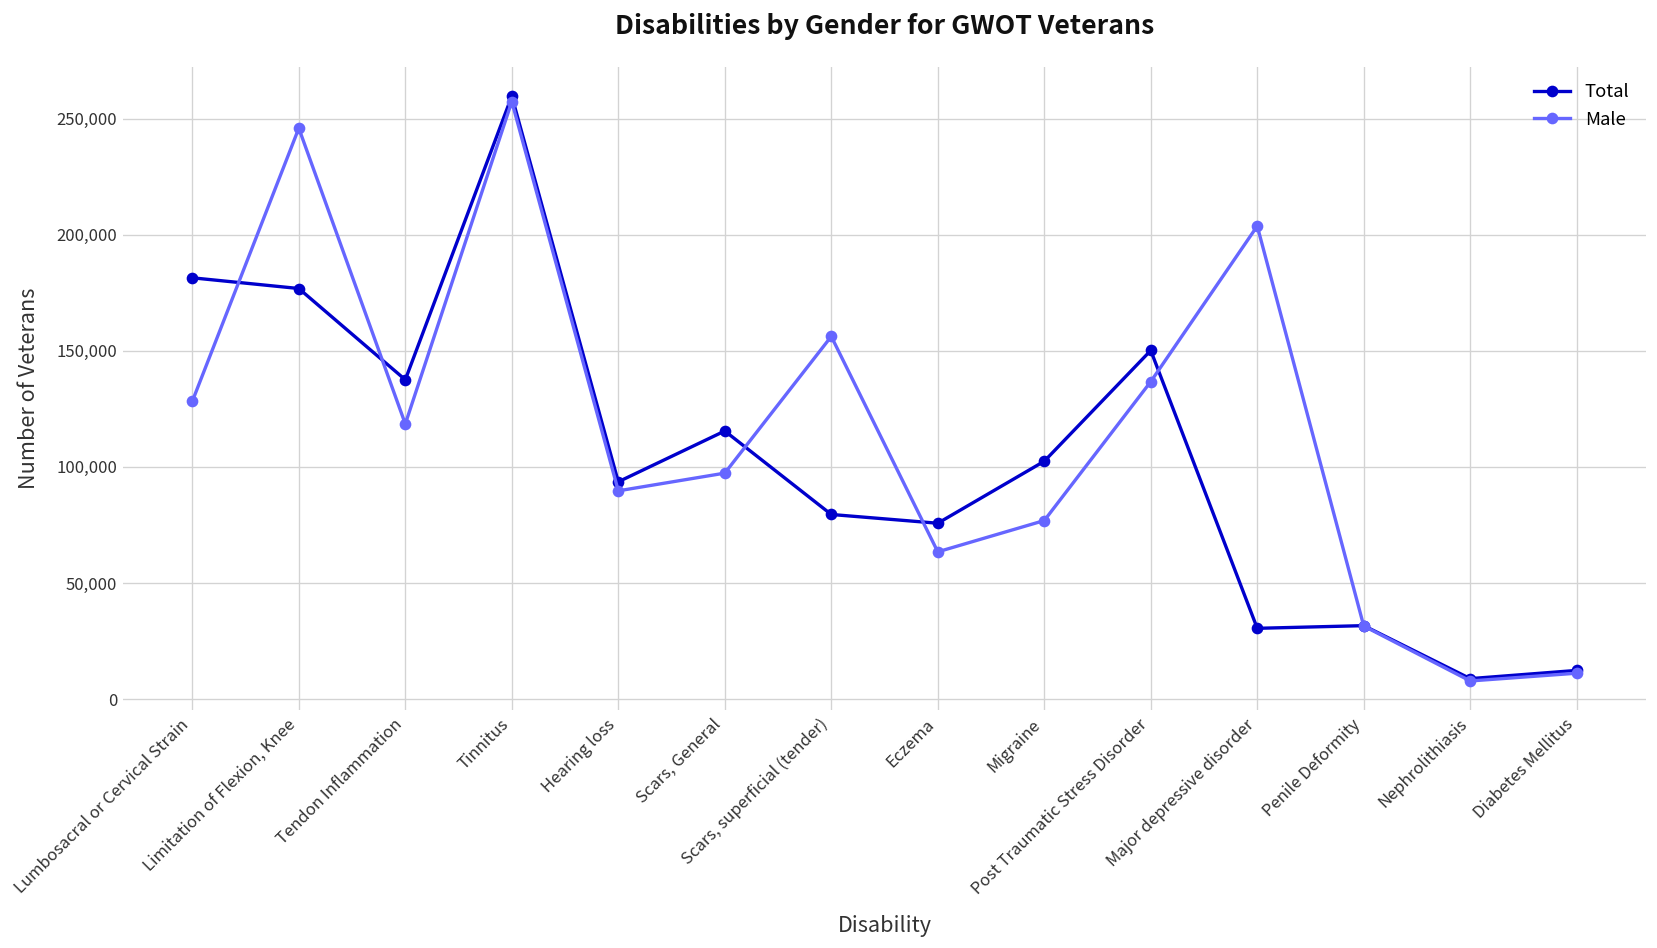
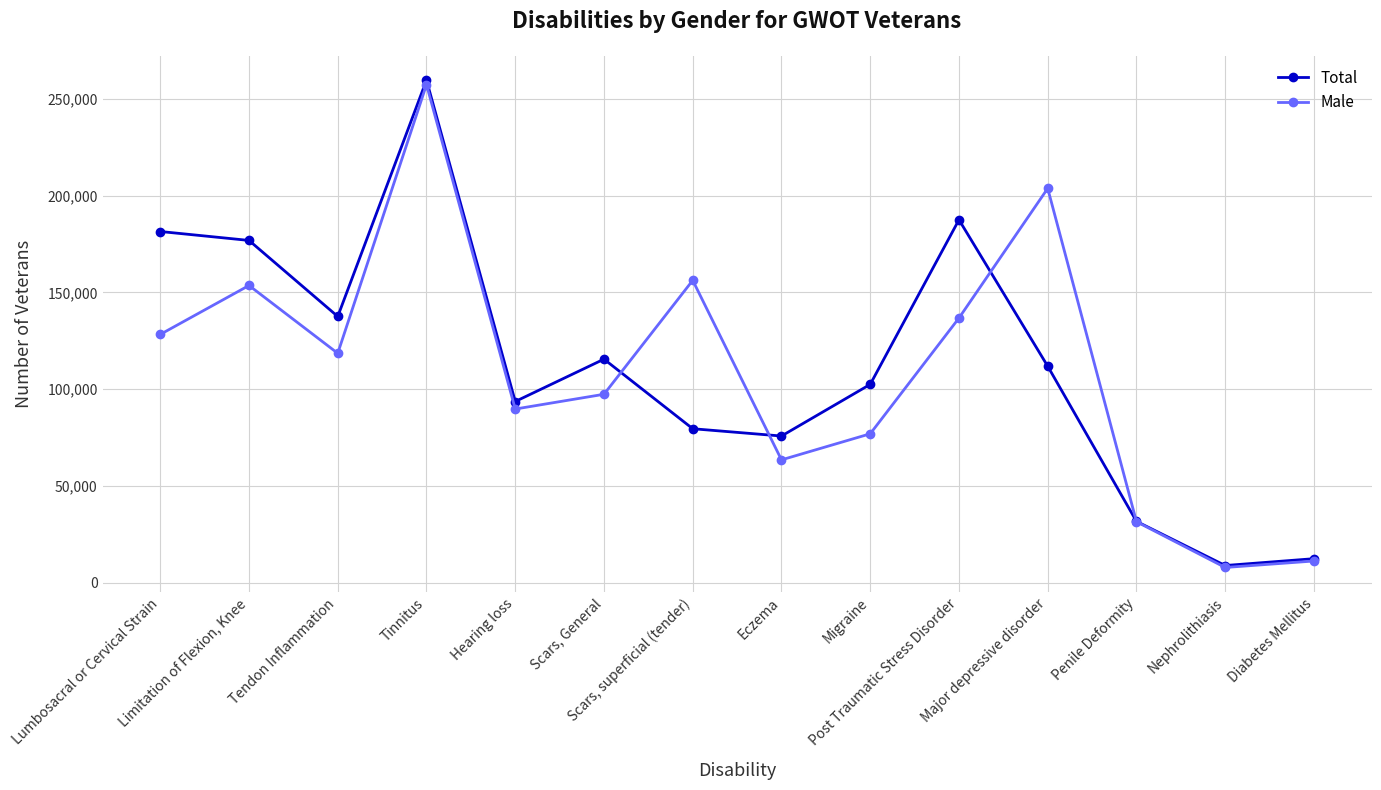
Male, Limitation of Flexion, Knee: 246,000 -> 154,000
Total, Post Traumatic Stress Disorder: 150,000 -> 187,000
Total, Major depressive disorder: 30,000 -> 112,000
